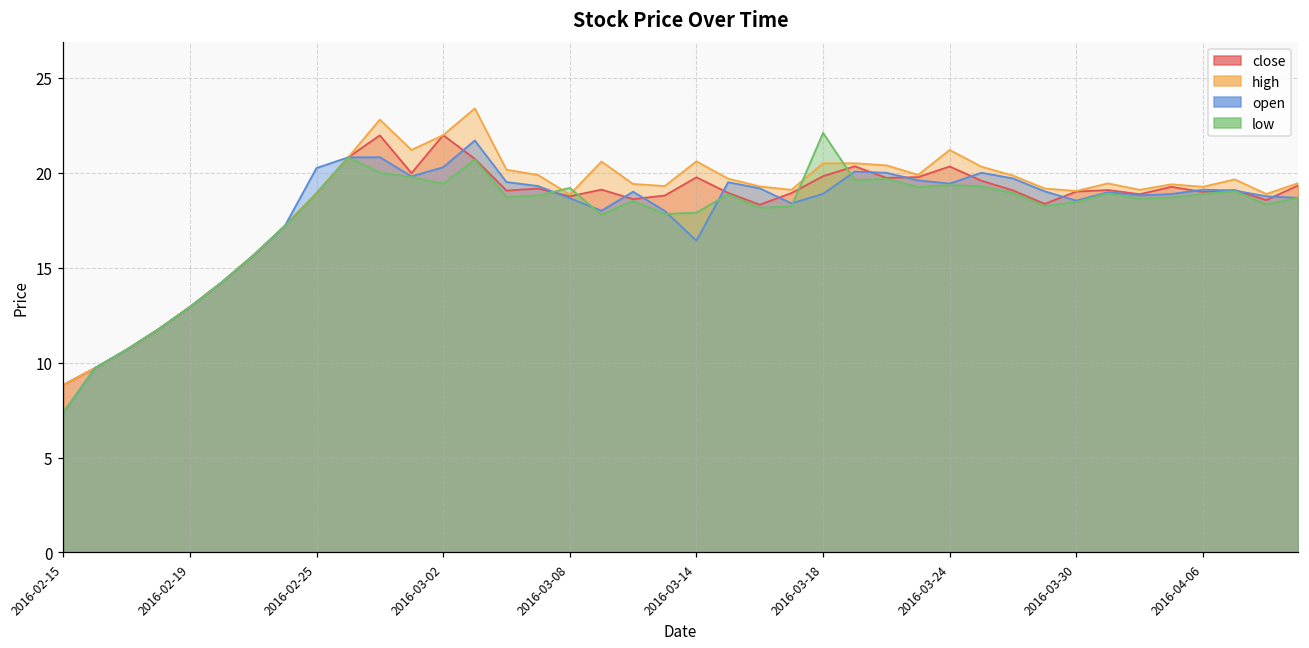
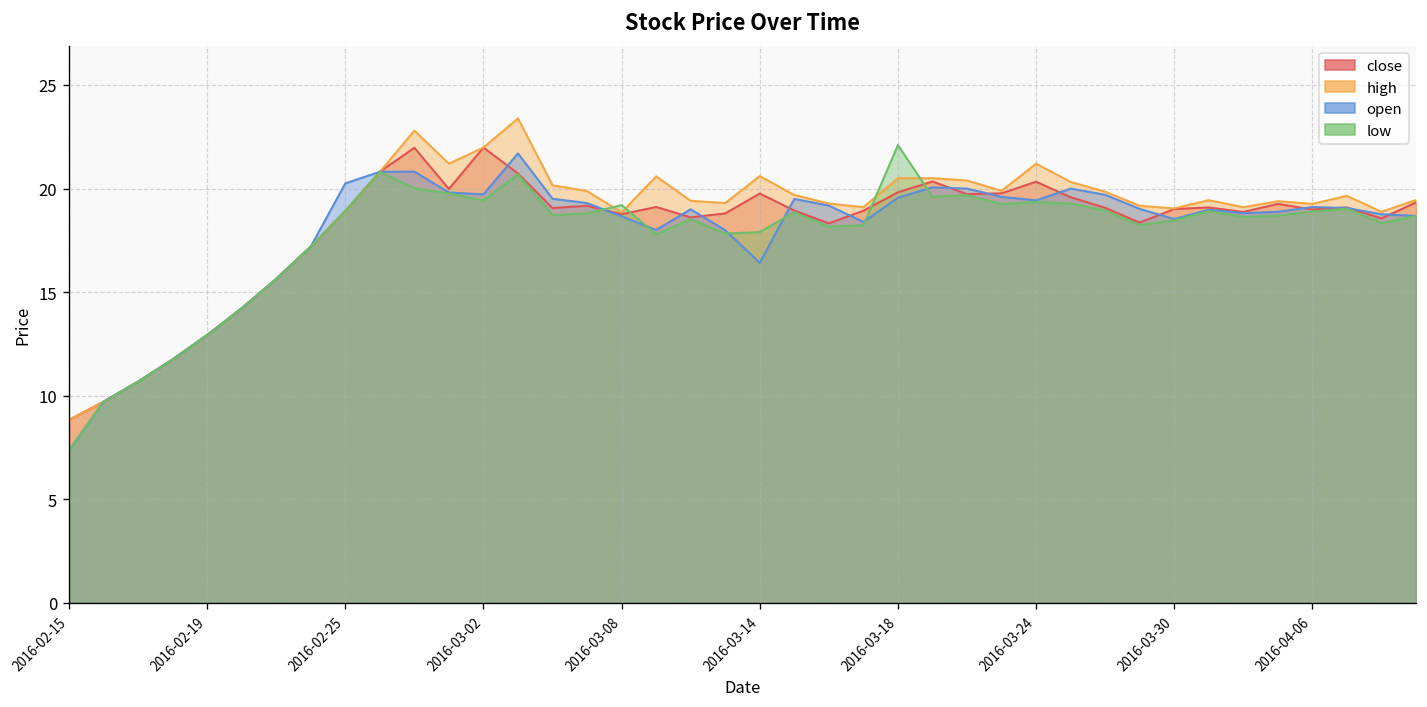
open, 2016-03-02: 20.3 -> 19.7
open, 2016-03-18: 18.9 -> 19.6
